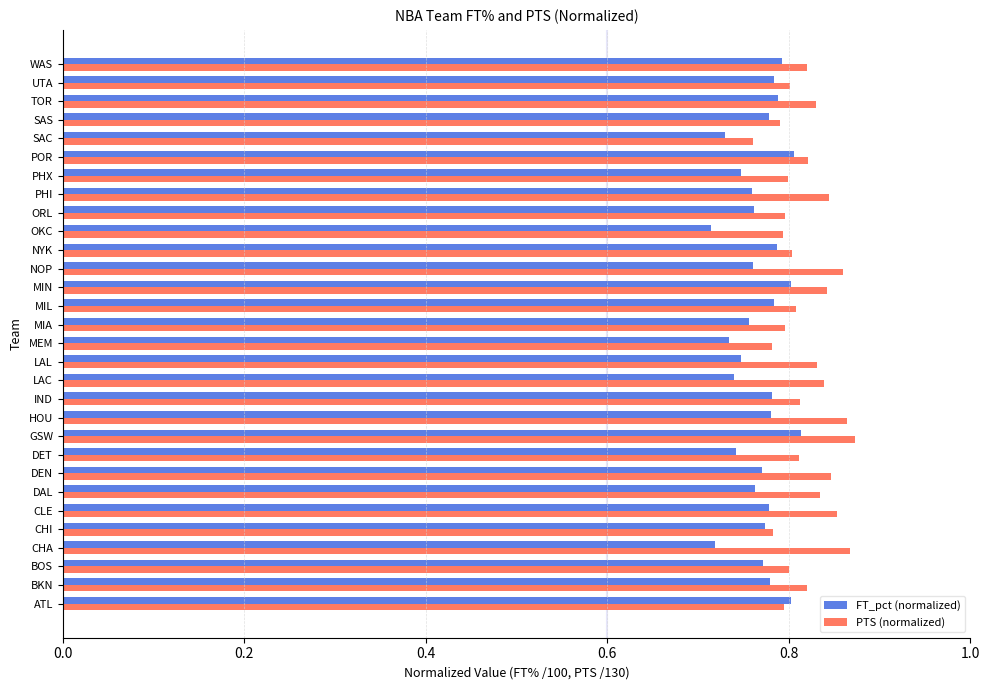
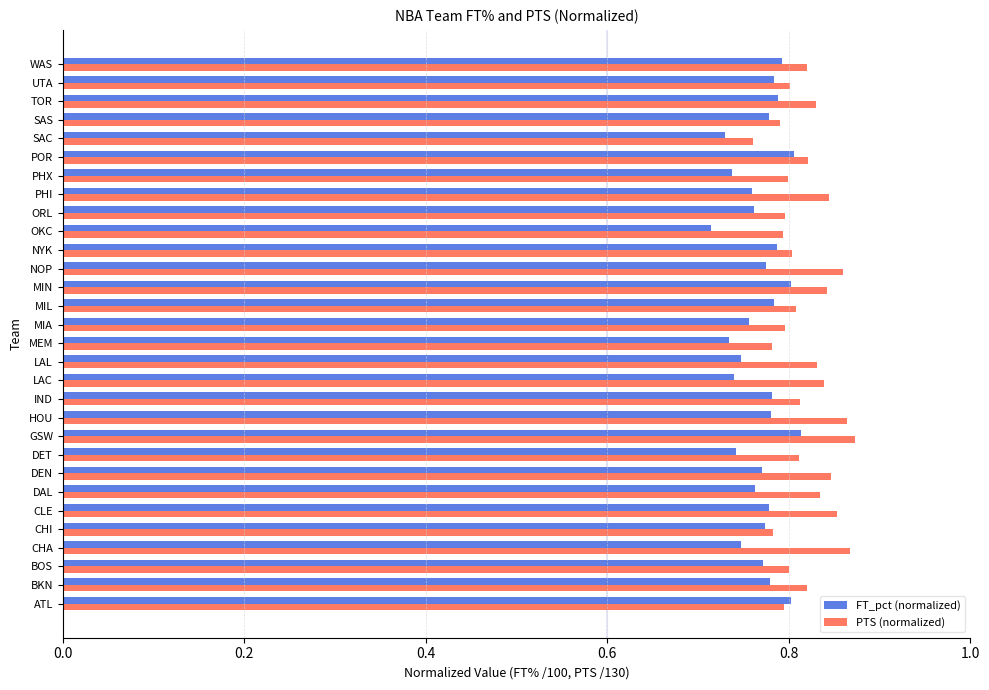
FT_pct (normalized), PHX: 0.75 -> 0.74
FT_pct (normalized), NOP: 0.76 -> 0.77
FT_pct (normalized), CHA: 0.72 -> 0.75
